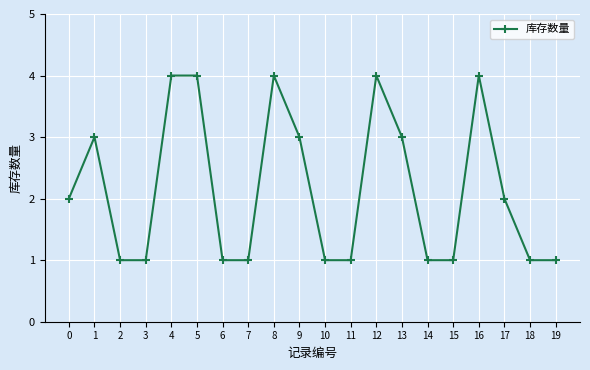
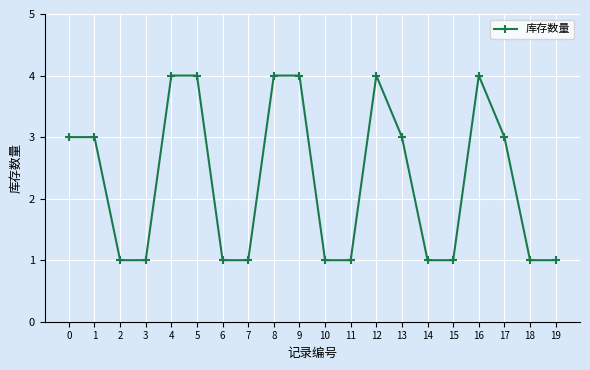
0: 2 -> 3
9: 3 -> 4
17: 2 -> 3
